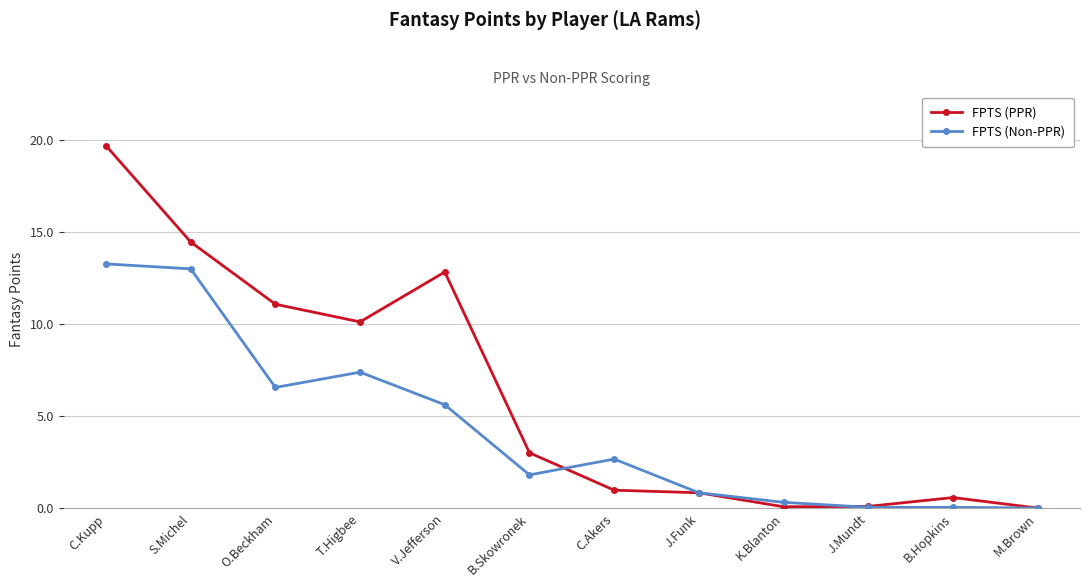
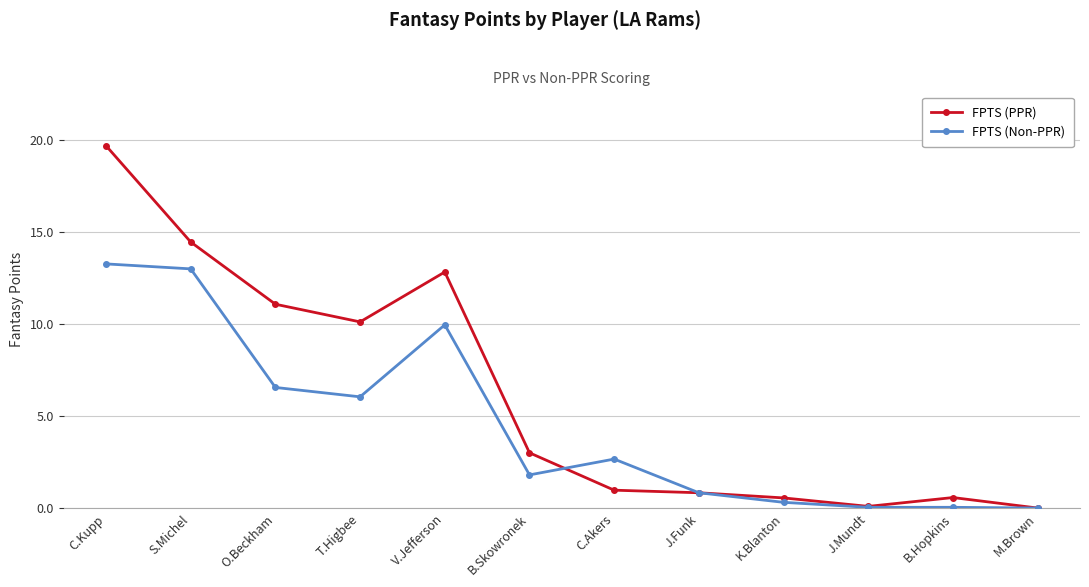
FPTS (Non-PPR), T.Higbee: 7.4 -> 6.1
FPTS (Non-PPR), V.Jefferson: 5.6 -> 10.0
FPTS (PPR), K.Blanton: 0.1 -> 0.6
